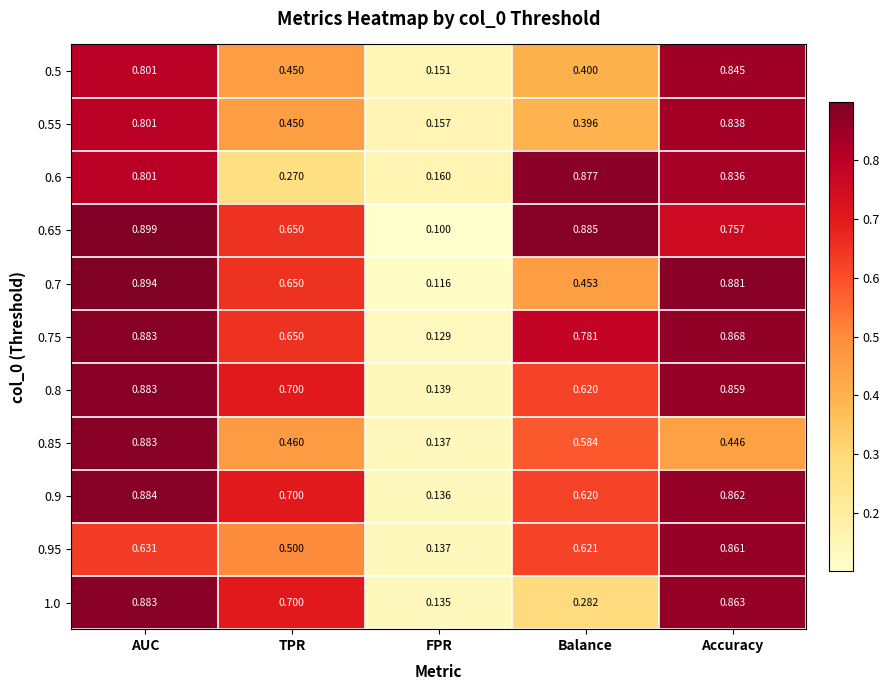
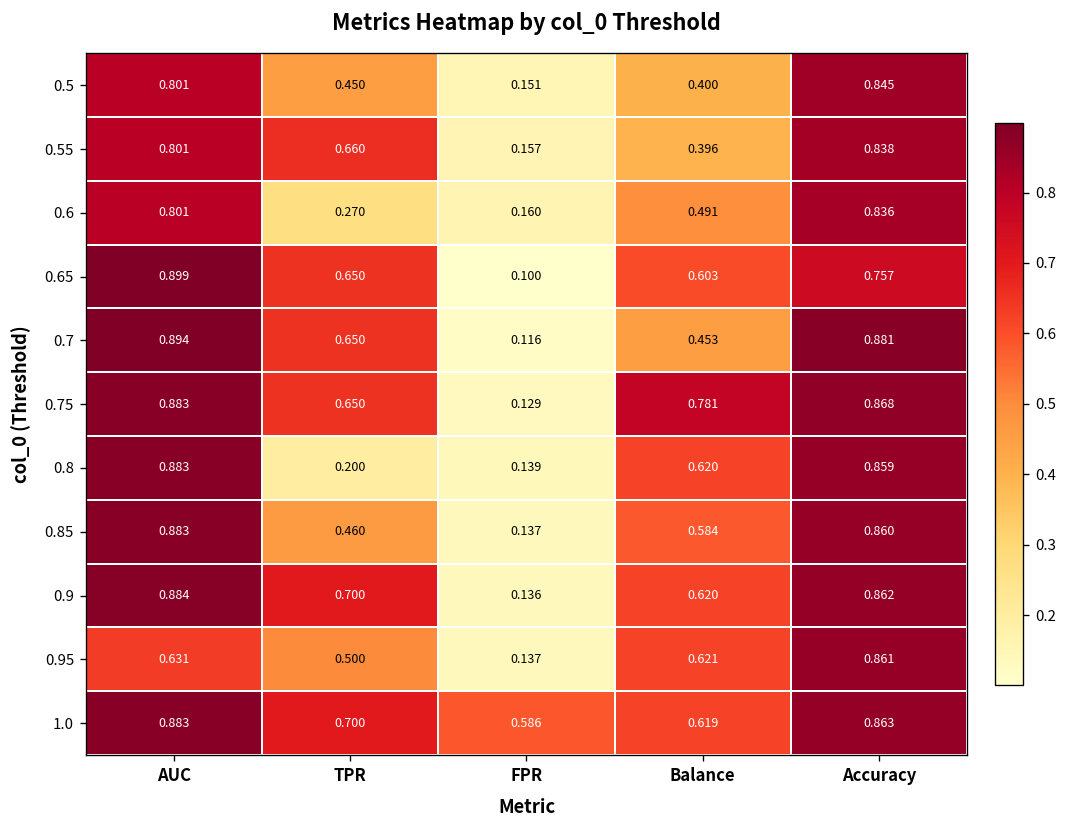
0.55, TPR: 0.450 -> 0.660
0.6, Balance: 0.877 -> 0.491
0.65, Balance: 0.885 -> 0.603
0.8, TPR: 0.700 -> 0.200
0.85, Accuracy: 0.446 -> 0.860
1.0, FPR: 0.135 -> 0.586
1.0, Balance: 0.282 -> 0.619
